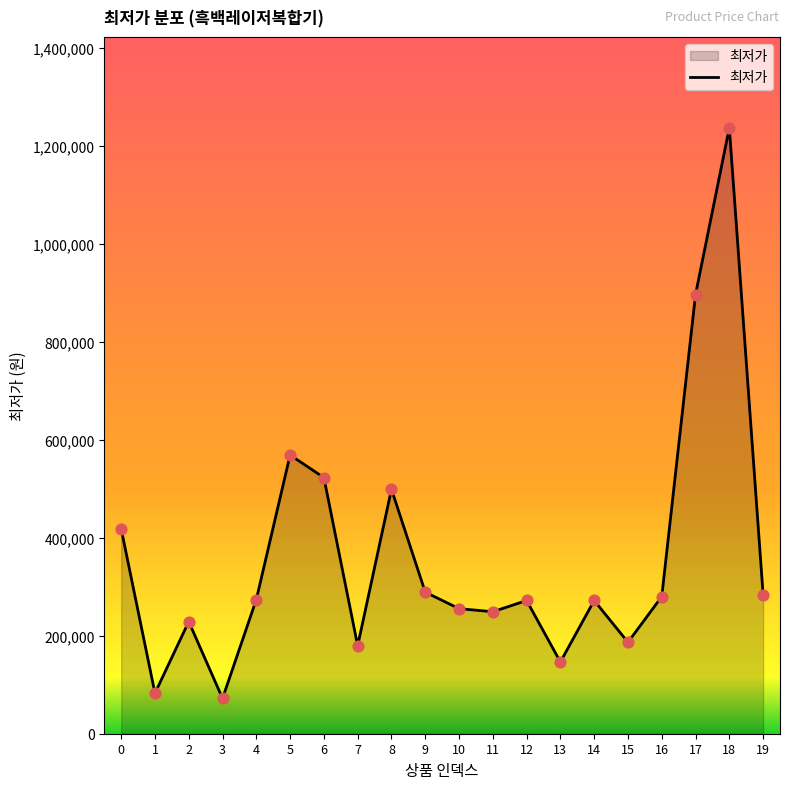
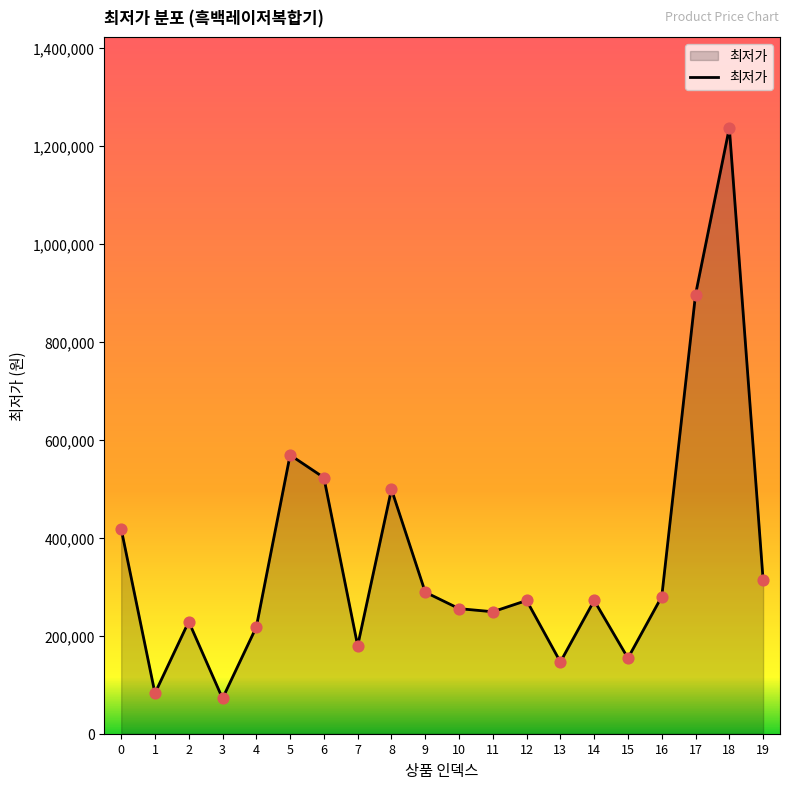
4: 270,000 -> 220,000
15: 190,000 -> 150,000
19: 280,000 -> 310,000
